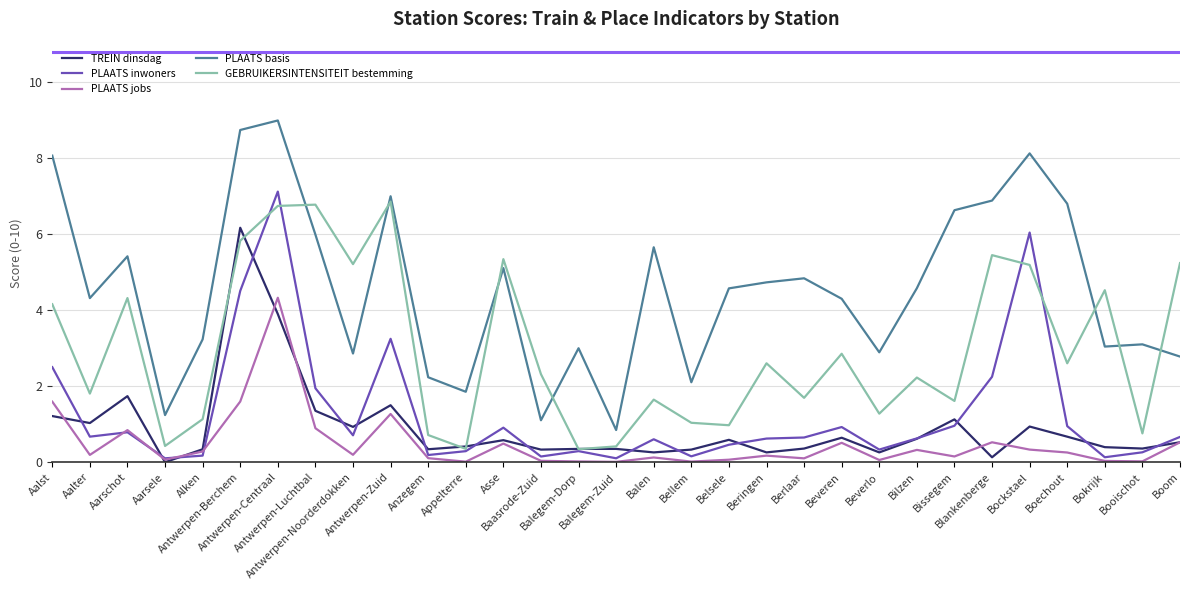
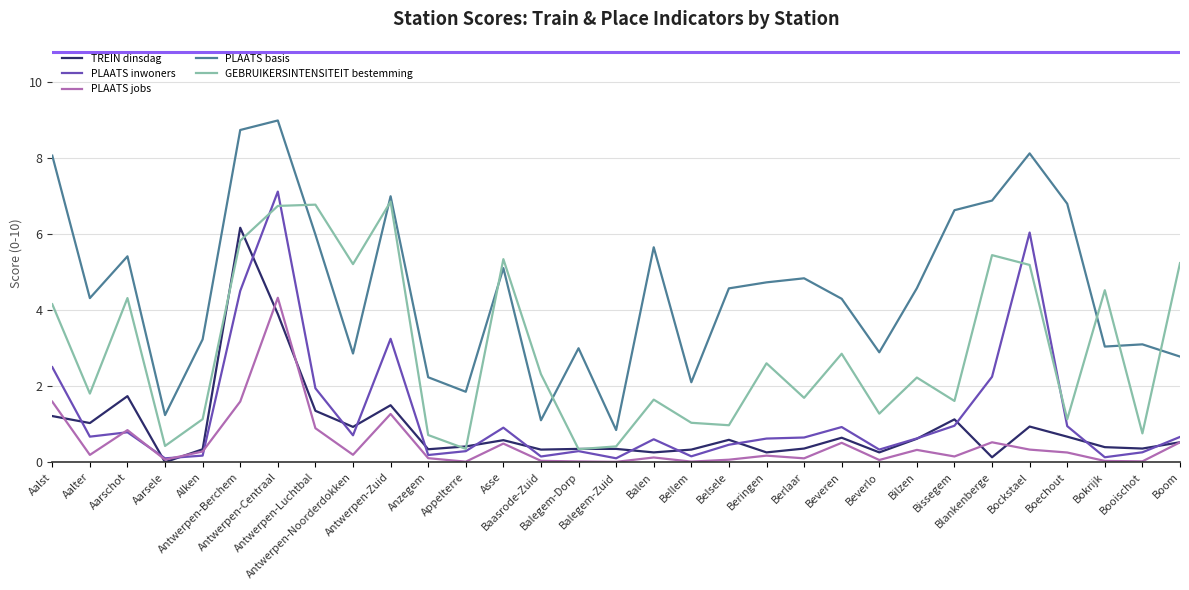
GEBRUIKERSINTENSITEIT bestemming, Boechout: 2.6 -> 1.1
